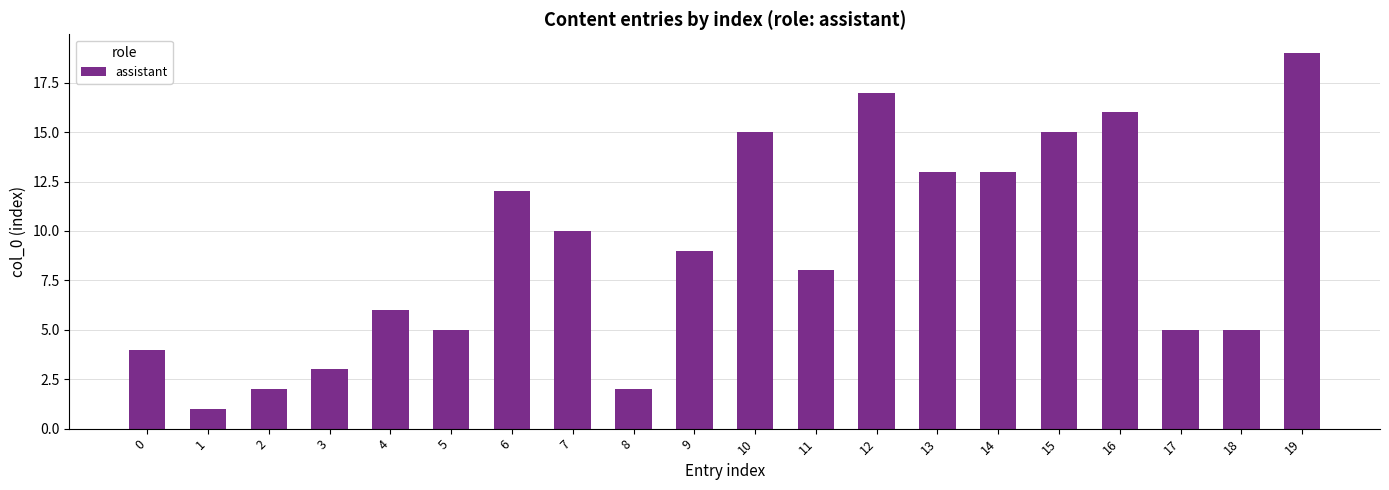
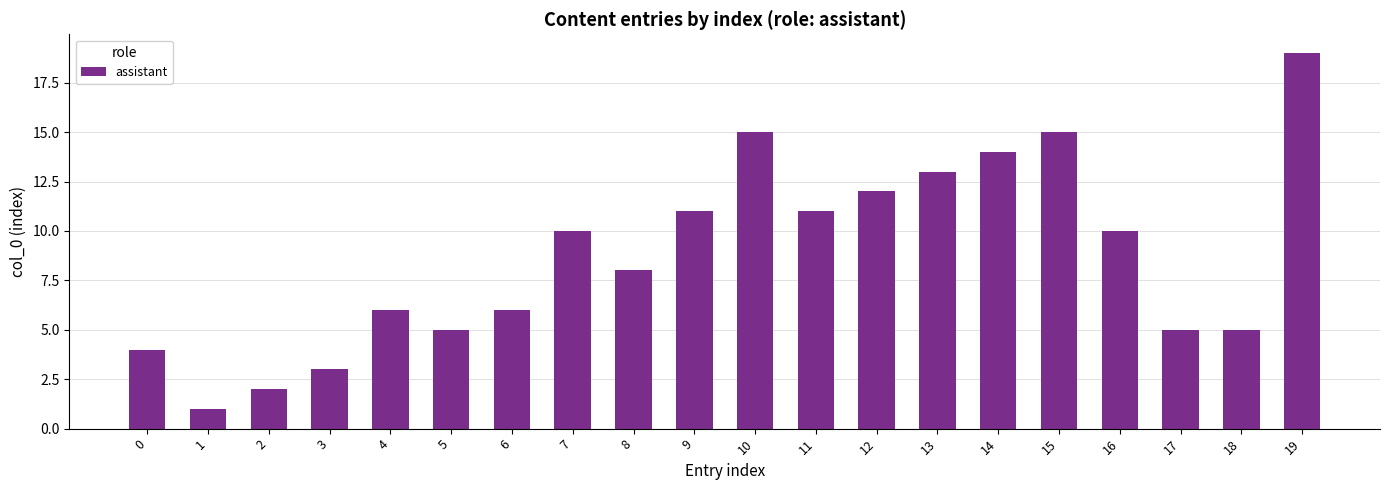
6: 12 -> 6
8: 2 -> 8
9: 9 -> 11
11: 8 -> 11
12: 17 -> 12
14: 13 -> 14
16: 16 -> 10
